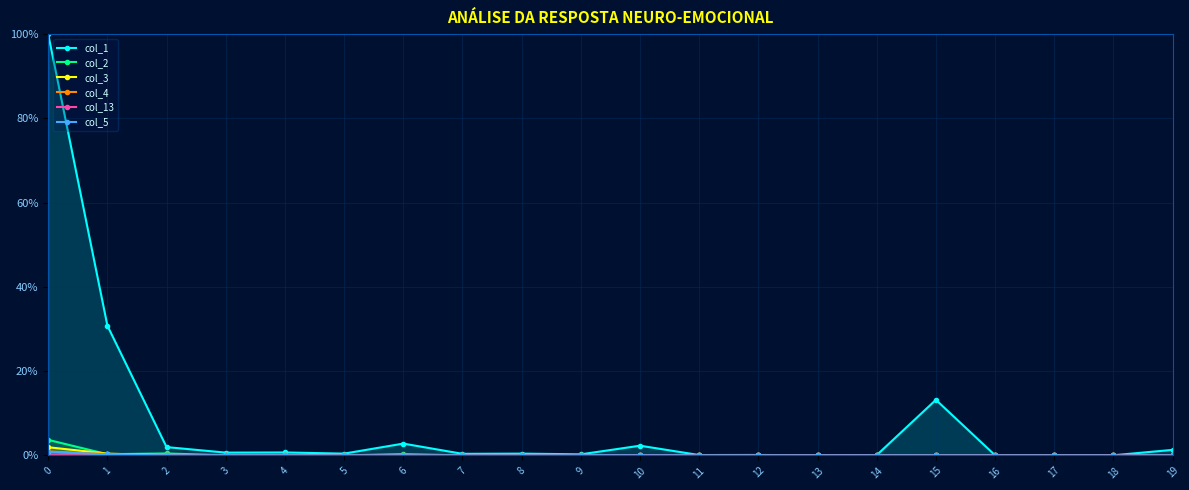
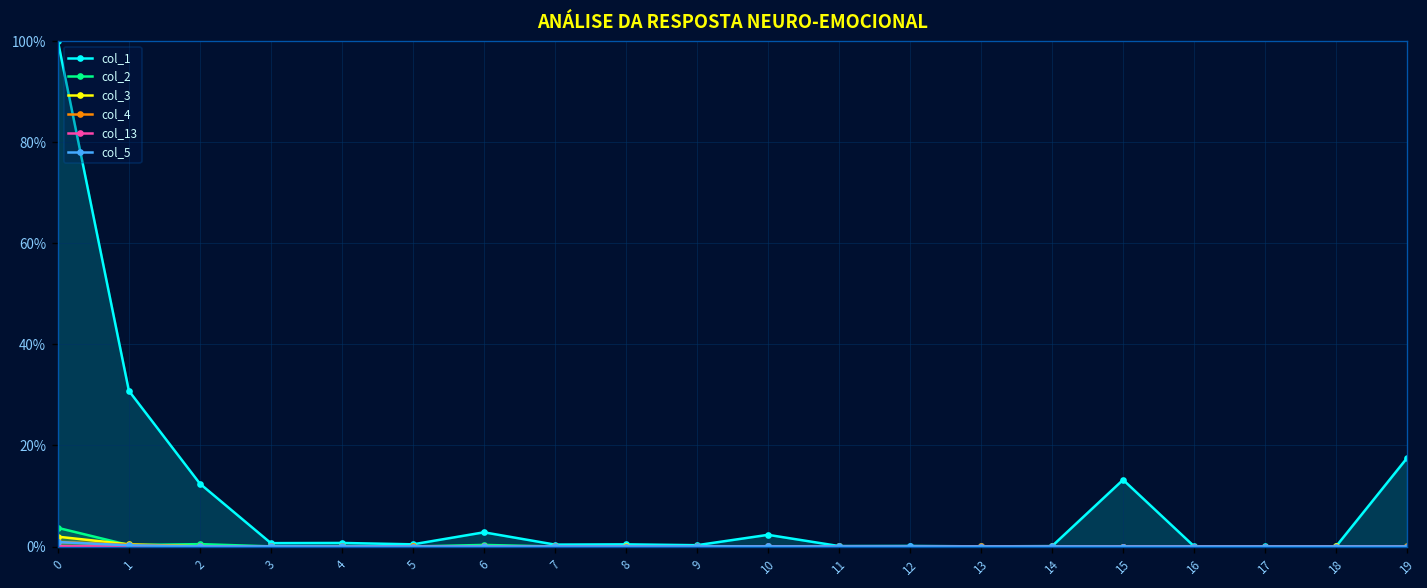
col_1, 2: 2% -> 12%
col_1, 19: 1% -> 18%
